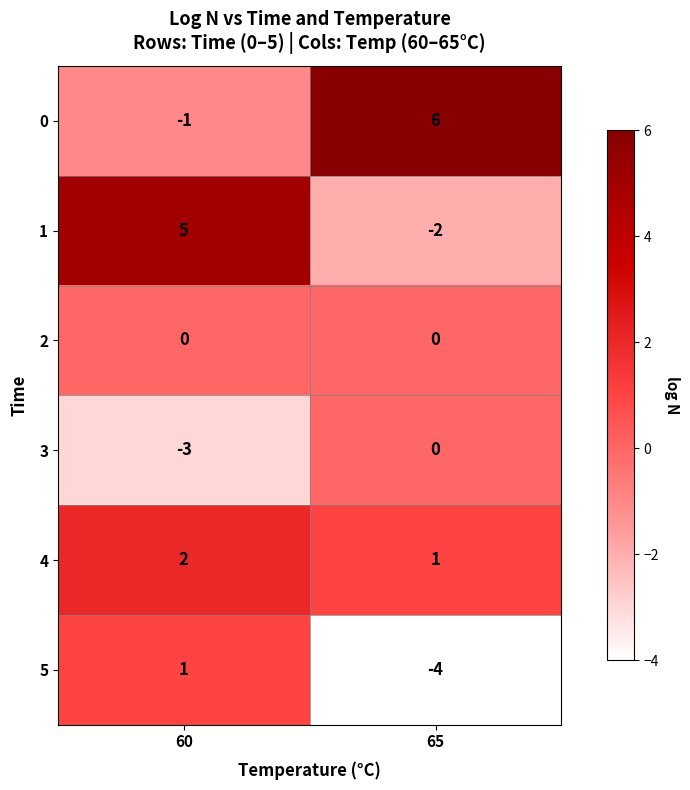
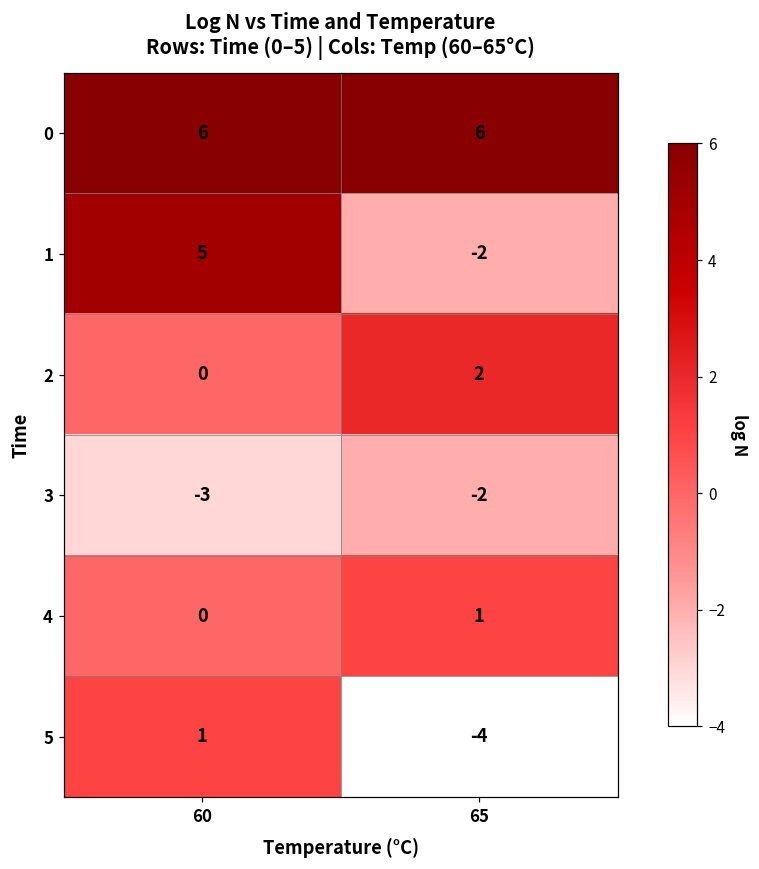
0, 60: -1 -> 6
2, 65: 0 -> 2
3, 65: 0 -> -2
4, 60: 2 -> 0
